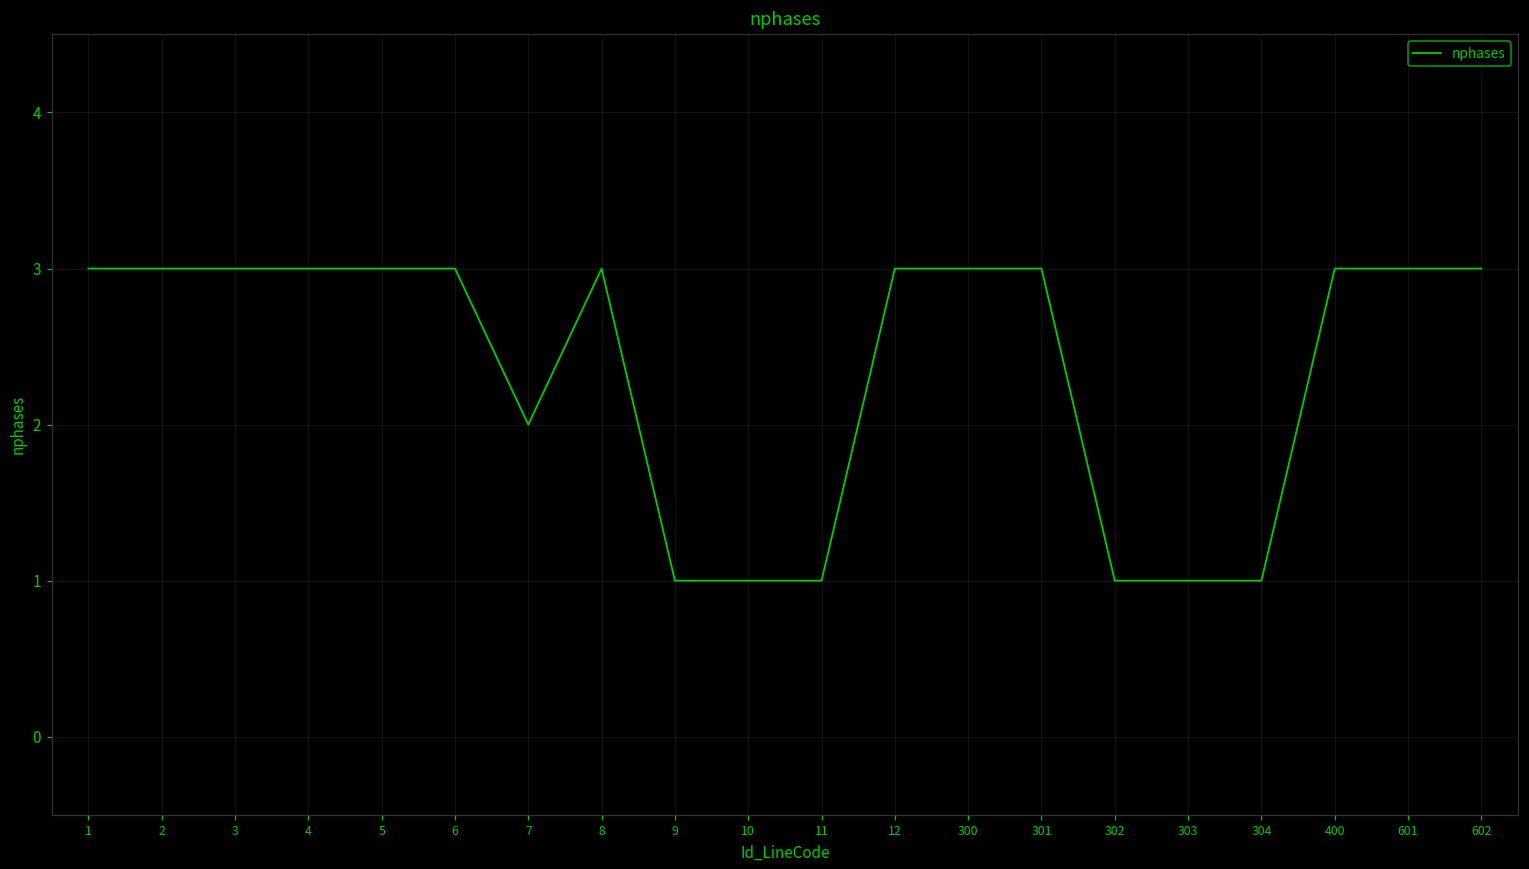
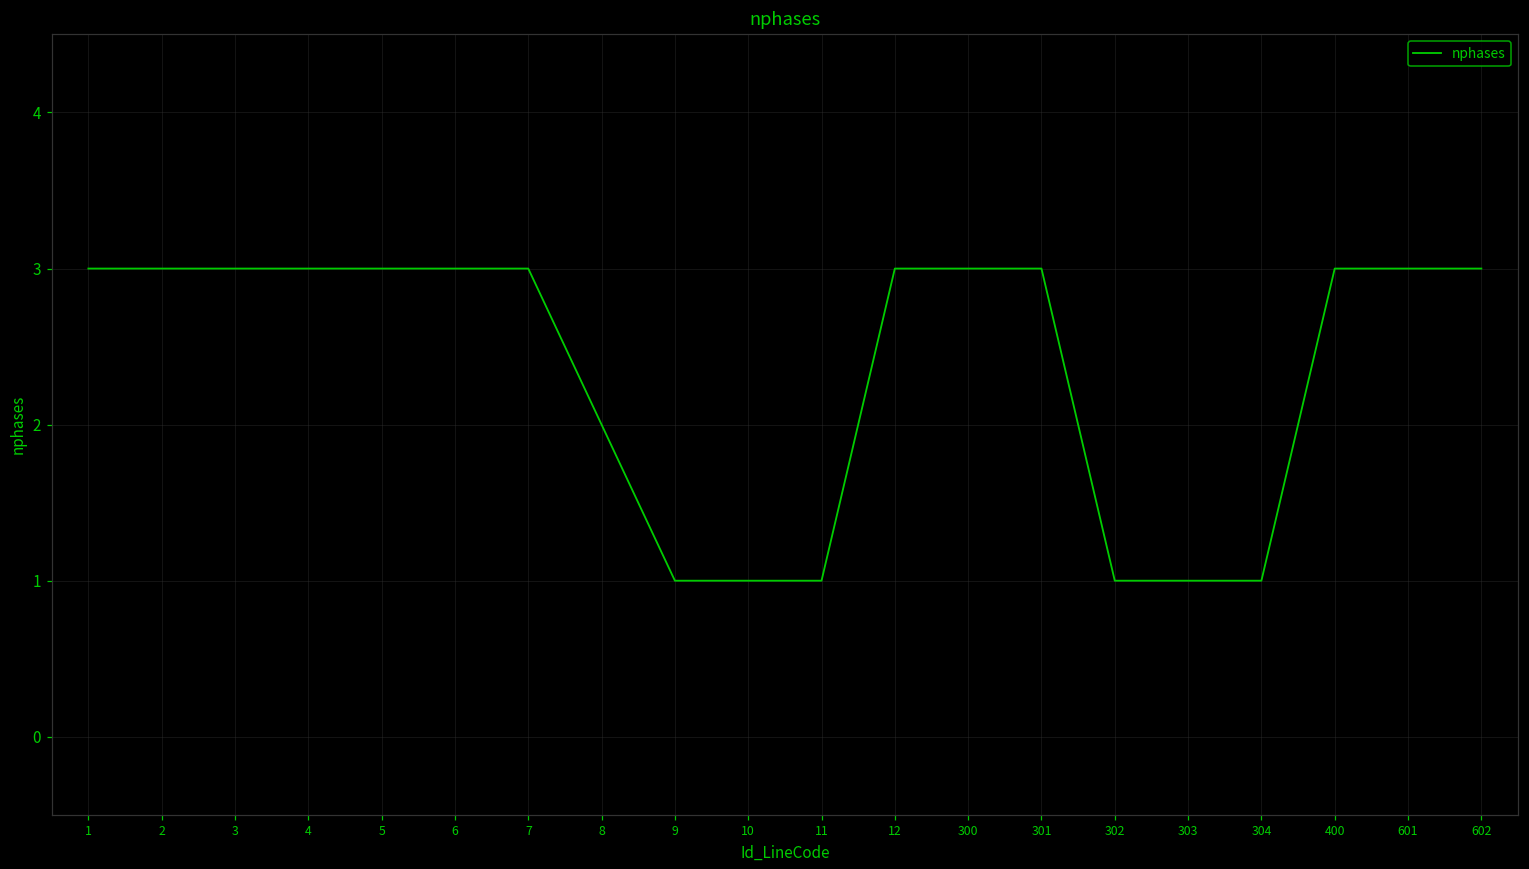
7: 2 -> 3
8: 3 -> 2
